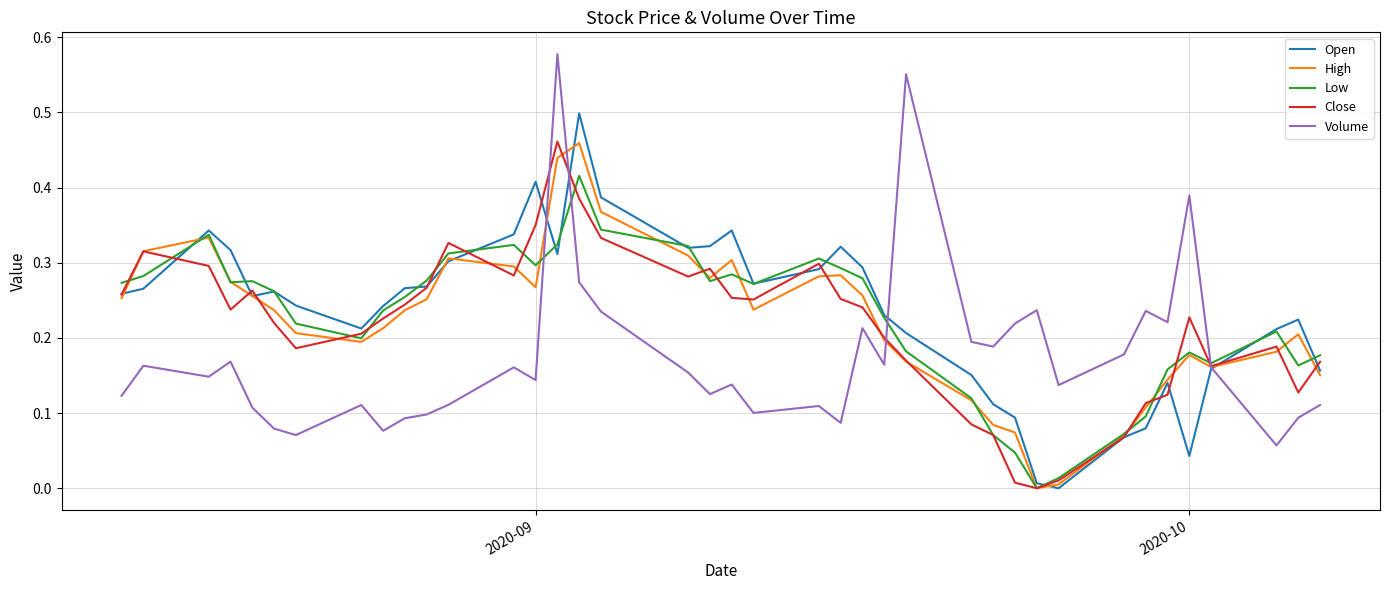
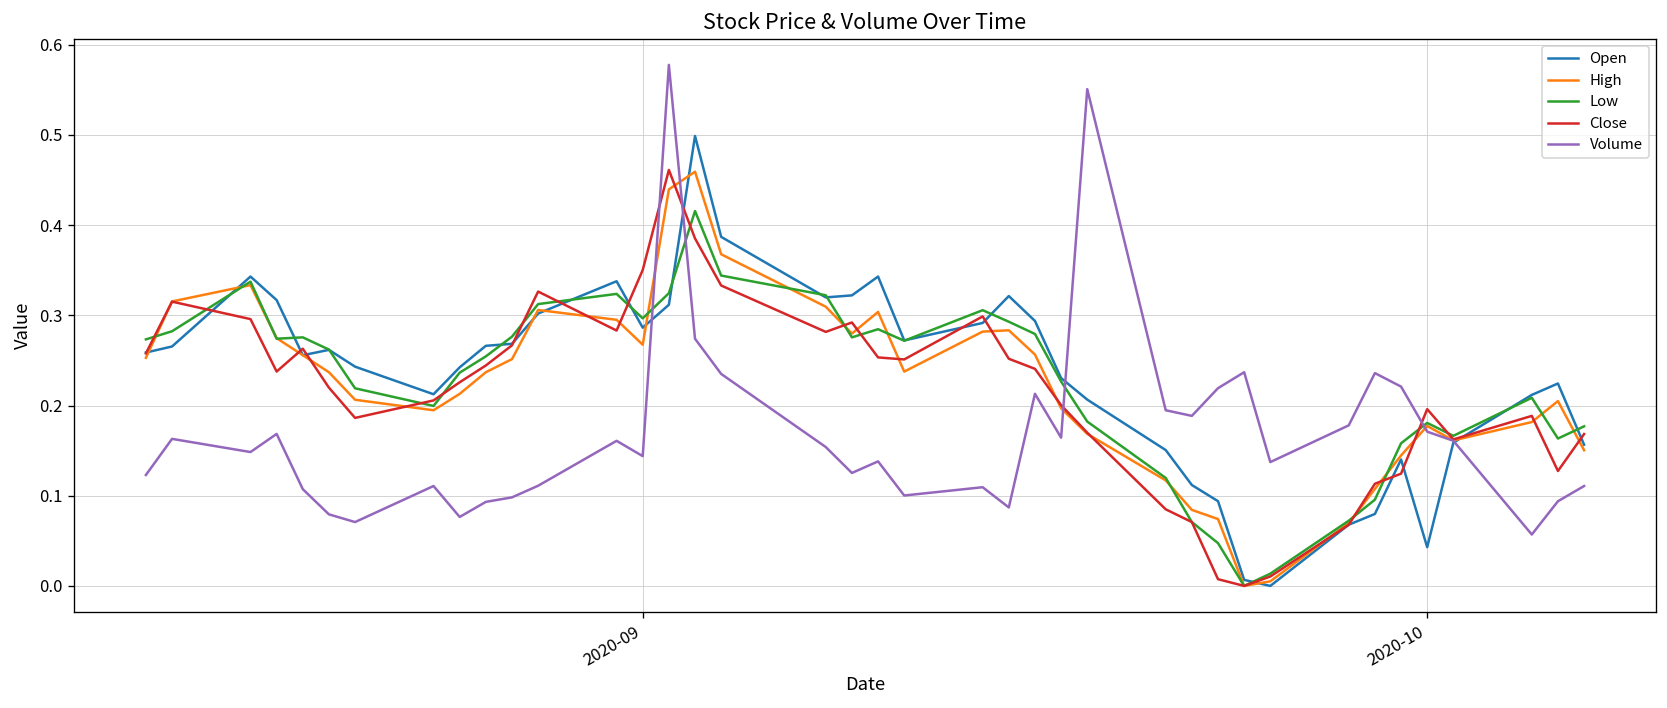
Open, 2020-09: 0.41 -> 0.29
Close, 2020-10: 0.23 -> 0.20
Volume, 2020-10: 0.39 -> 0.17
